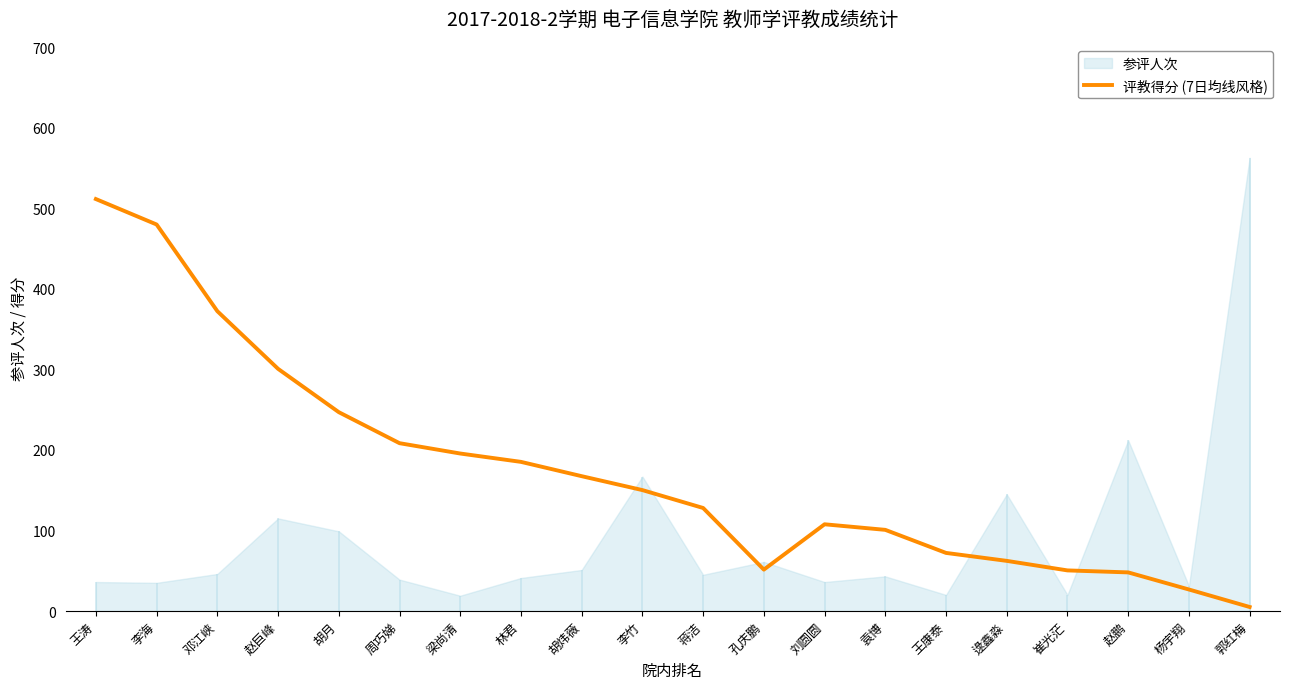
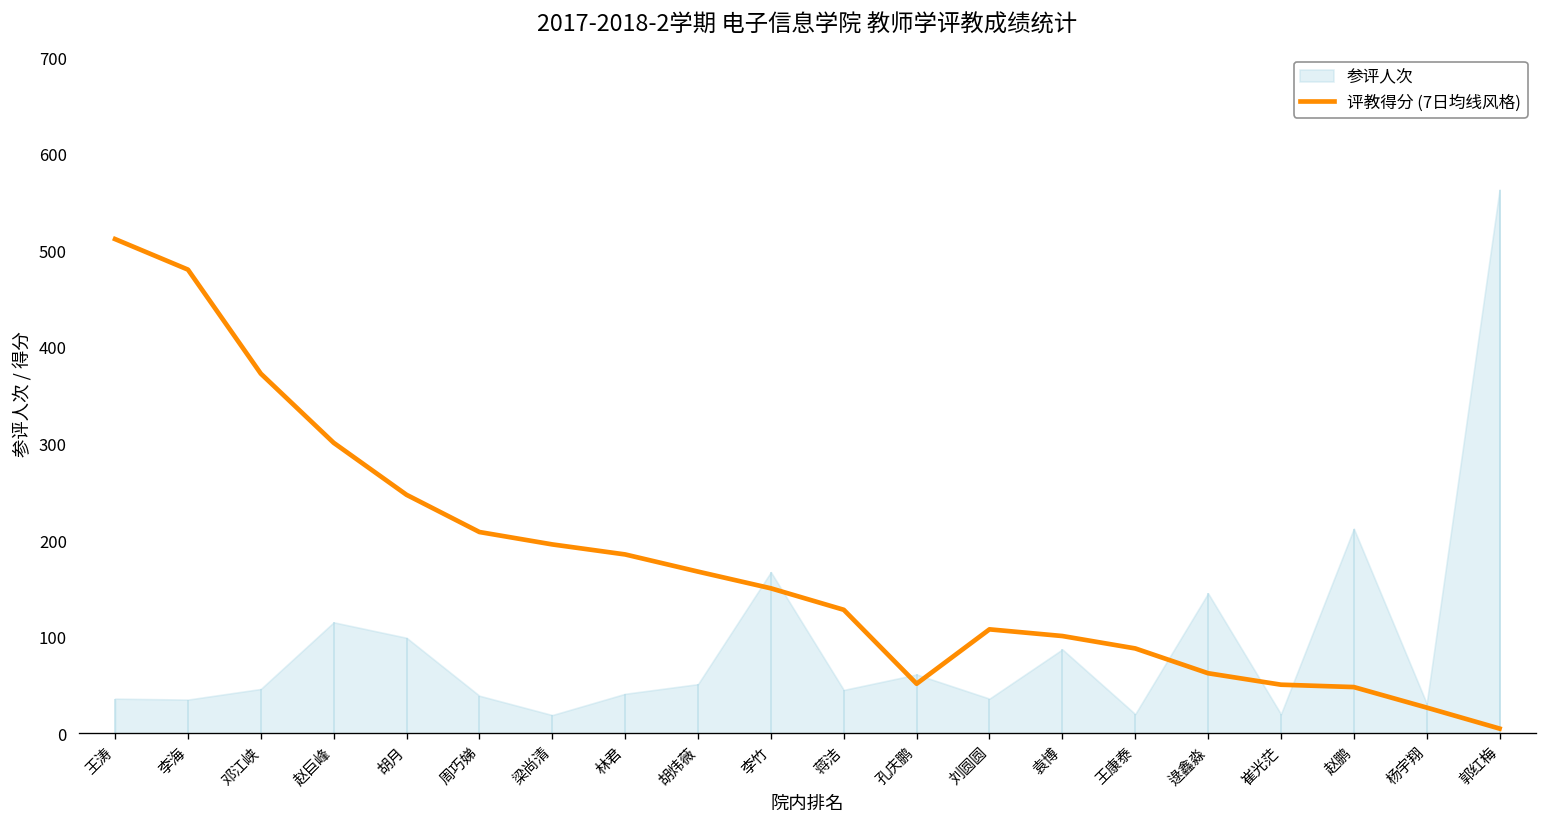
参评人次, 袁博: 40 -> 90
评教得分 (7日均线风格), 王康泰: 70 -> 90
